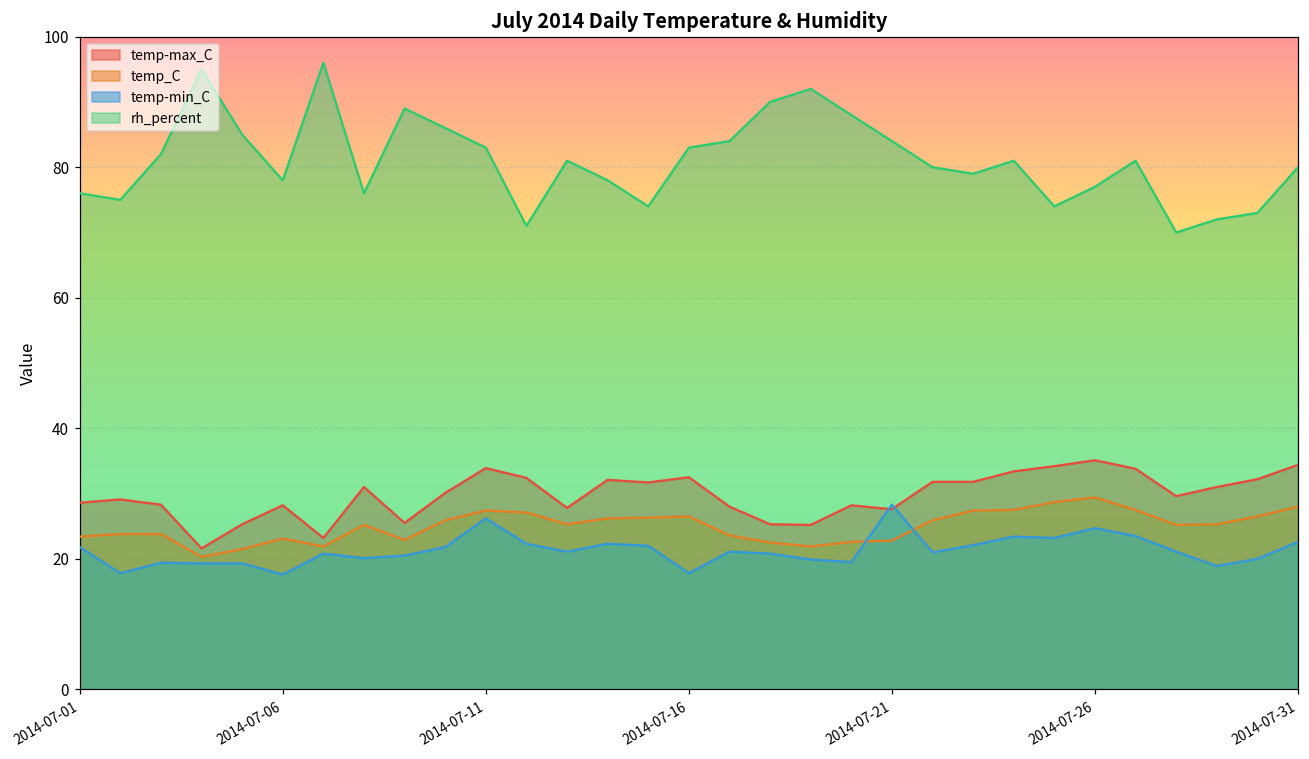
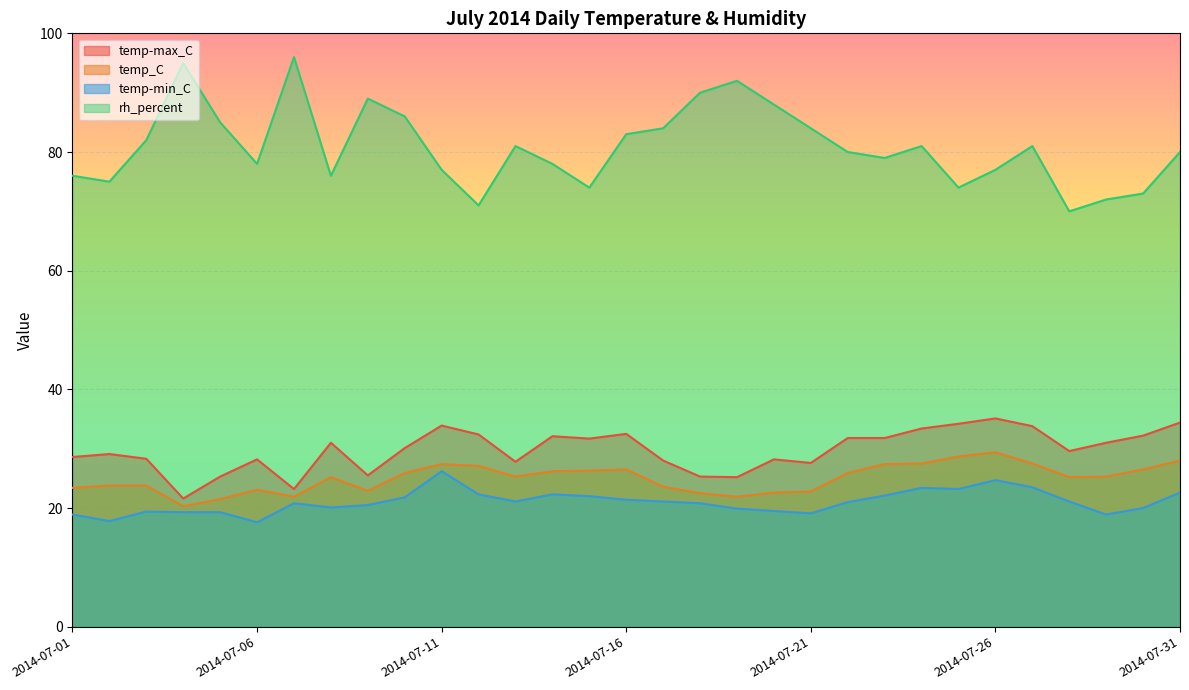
temp-min_C, 2014-07-01: 22 -> 19
rh_percent, 2014-07-11: 83 -> 77
temp-min_C, 2014-07-16: 18 -> 21
temp-min_C, 2014-07-21: 28 -> 19
